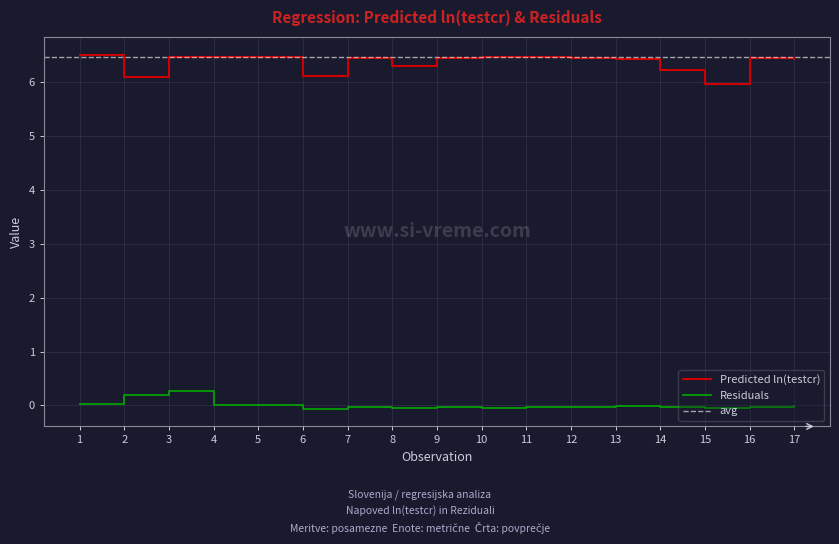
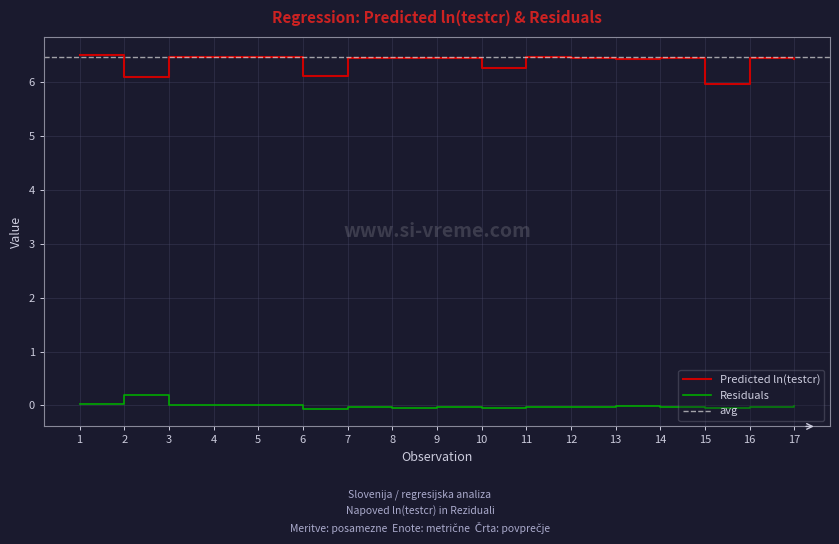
Residuals, 3: 0.3 -> 0.0
Predicted ln(testcr), 8: 6.3 -> 6.5
Predicted ln(testcr), 10: 6.5 -> 6.3
Predicted ln(testcr), 14: 6.2 -> 6.5
